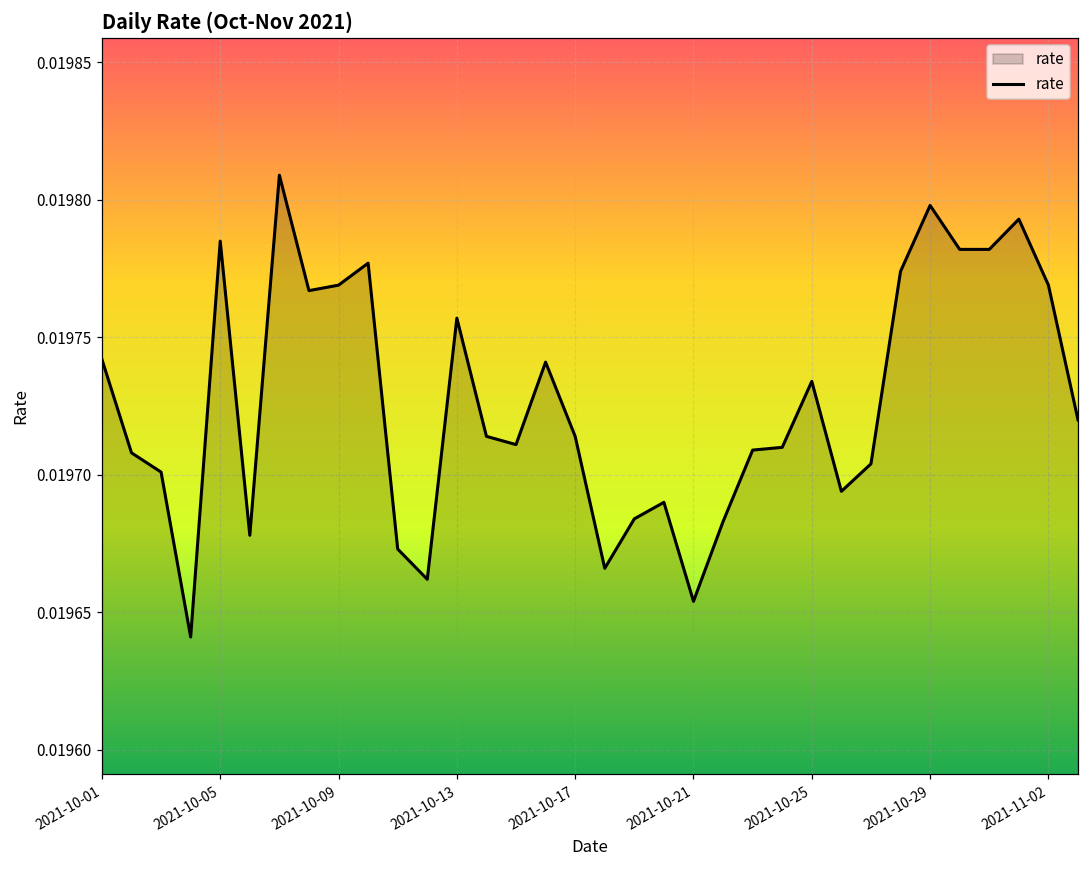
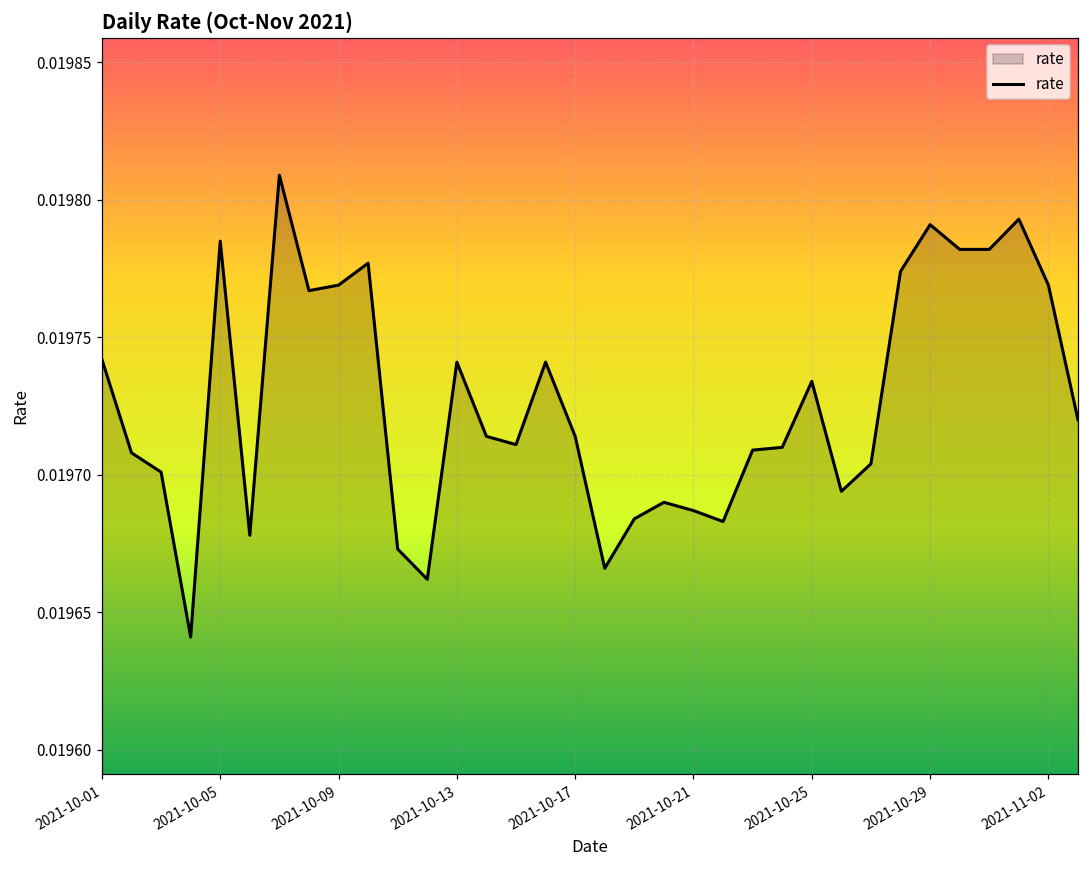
2021-10-13: 0.019757 -> 0.019741
2021-10-21: 0.019654 -> 0.019687
2021-10-29: 0.019798 -> 0.019791
